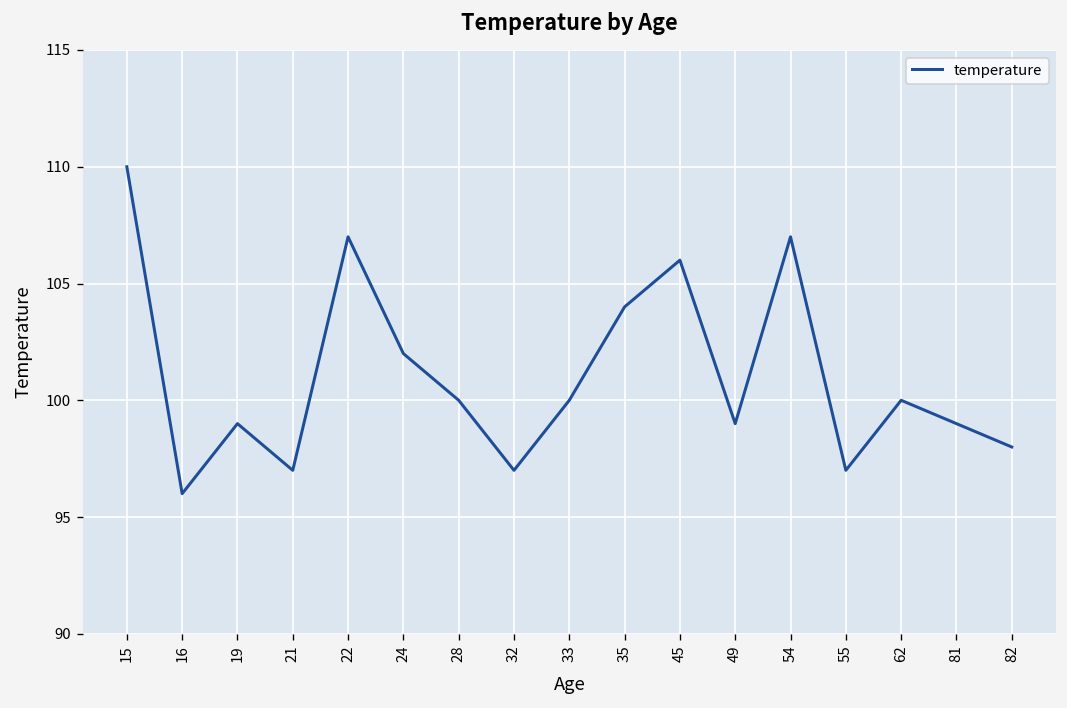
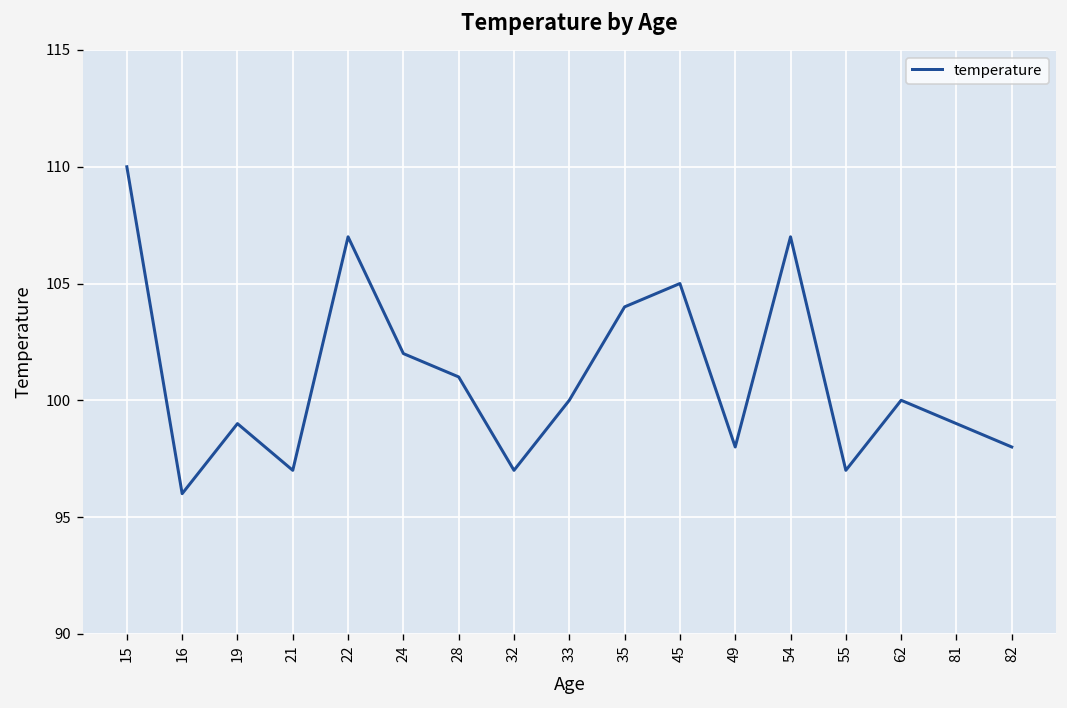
28: 100 -> 101
45: 106 -> 105
49: 99 -> 98
